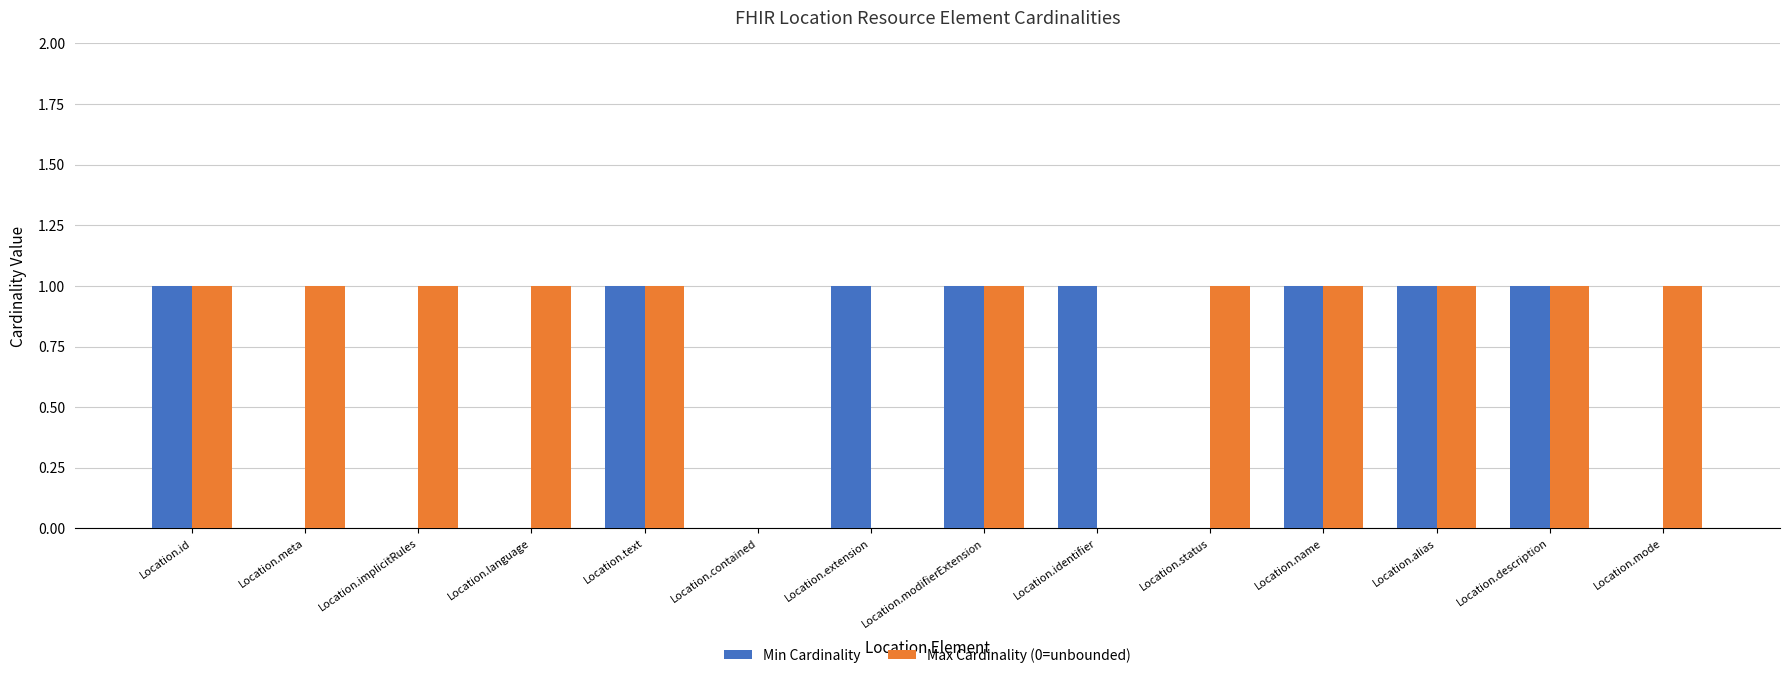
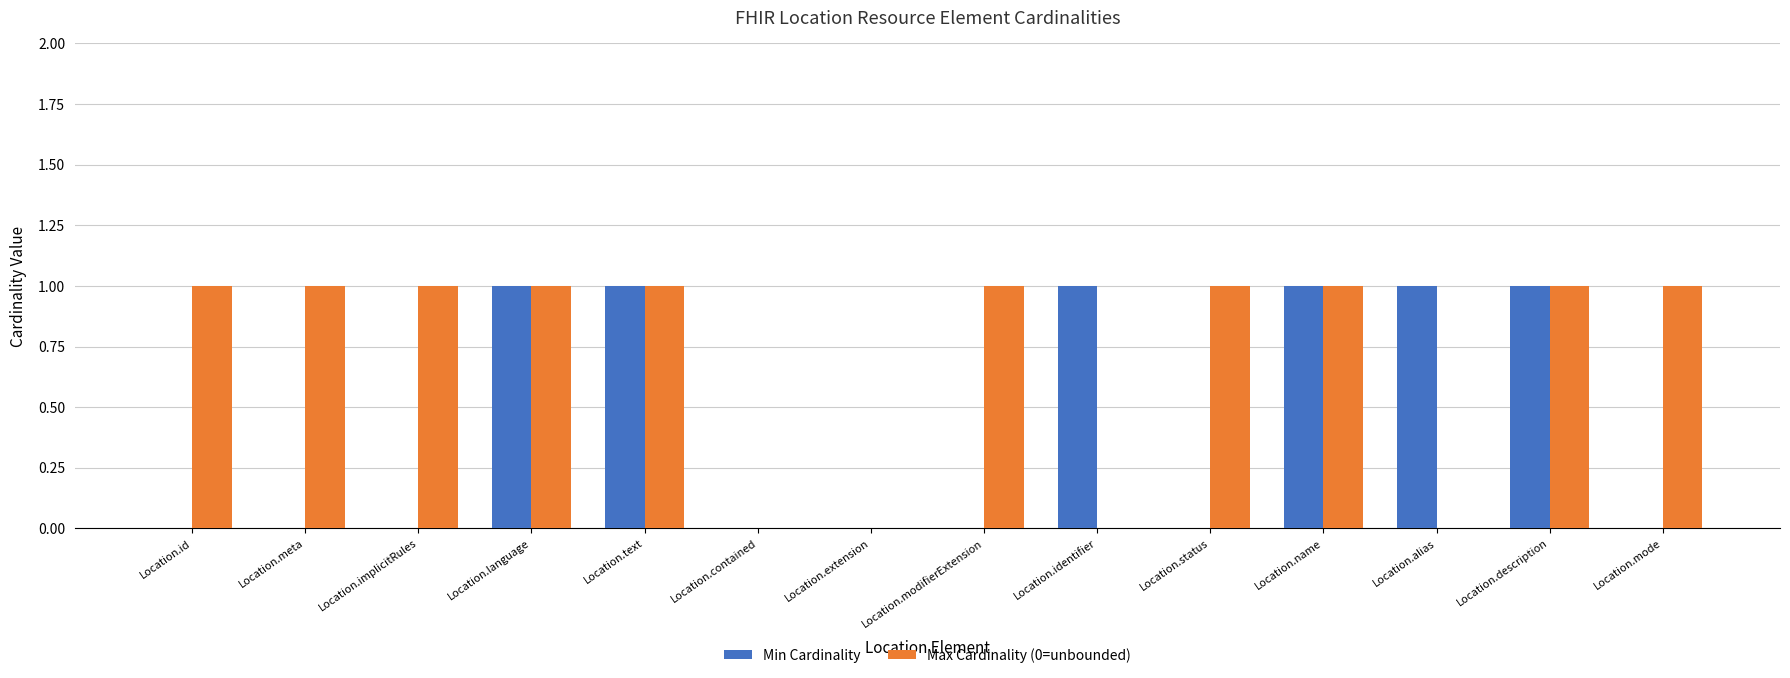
Min Cardinality, Location.id: 1 -> 0
Min Cardinality, Location.language: 0 -> 1
Min Cardinality, Location.extension: 1 -> 0
Min Cardinality, Location.modifierExtension: 1 -> 0
Max Cardinality (0=unbounded), Location.alias: 1 -> 0
